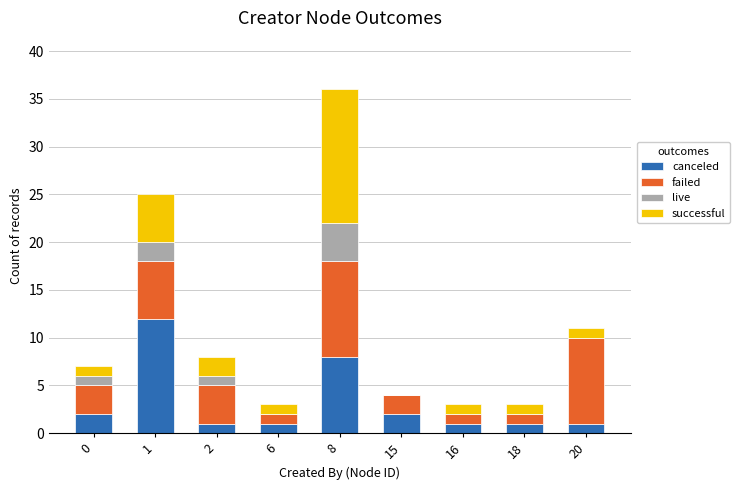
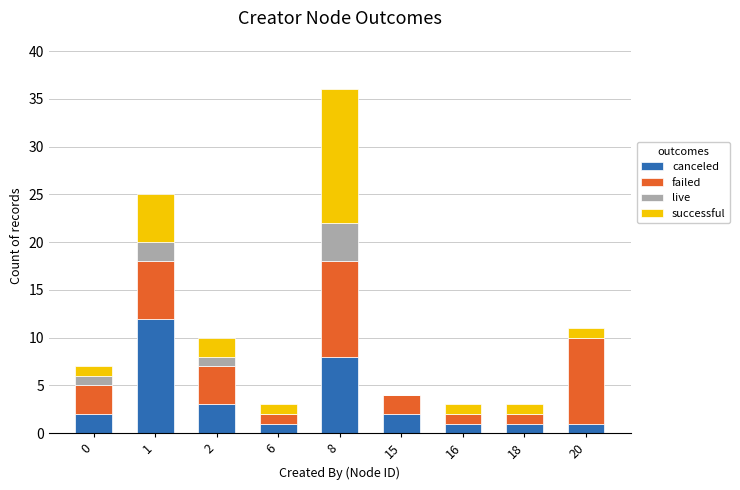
canceled, 2: 1 -> 3
